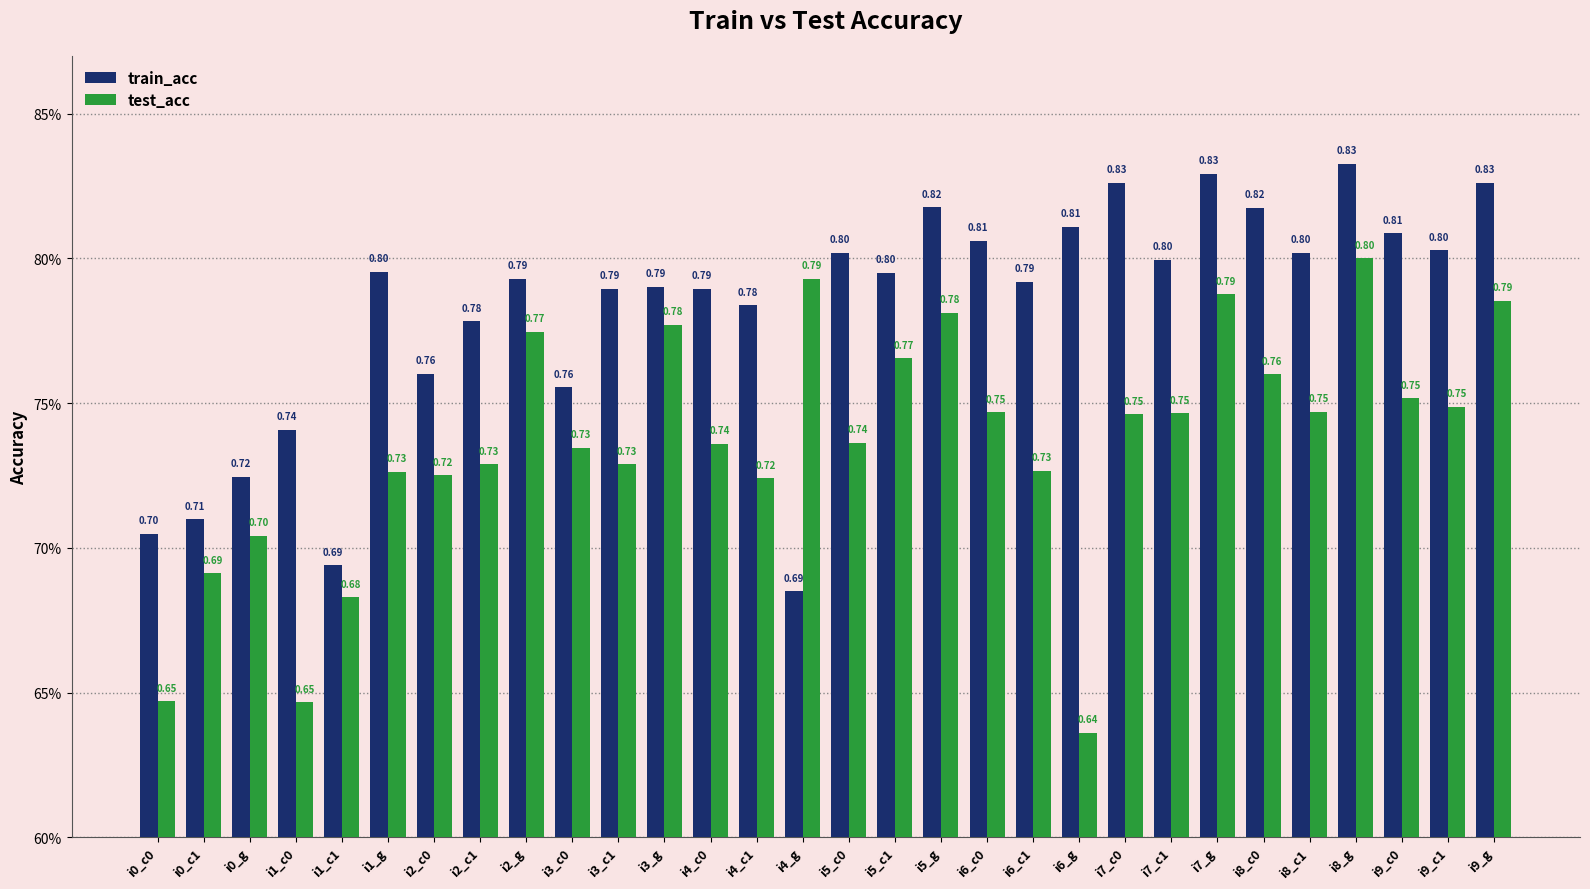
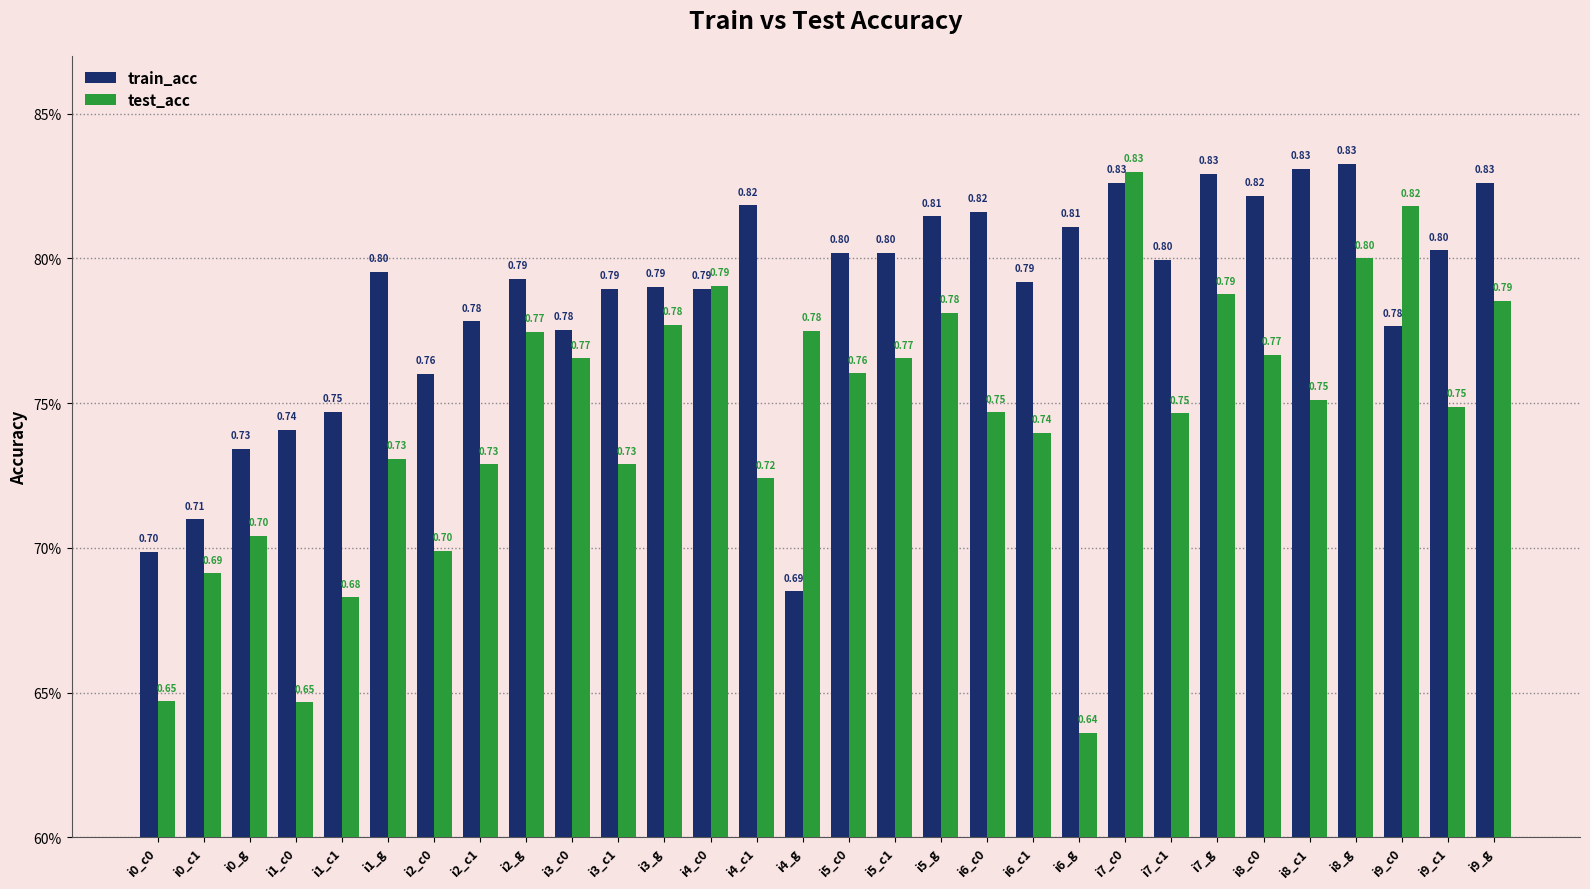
train_acc, i0_c0: 70.5% -> 69.9%
train_acc, i0_g: 0.72 -> 0.73
train_acc, i1_c1: 0.69 -> 0.75
test_acc, i1_g: 72.6% -> 73.1%
test_acc, i2_c0: 0.72 -> 0.70
train_acc, i3_c0: 0.76 -> 0.78
test_acc, i3_c0: 0.73 -> 0.77
test_acc, i4_c0: 0.74 -> 0.79
train_acc, i4_c1: 0.78 -> 0.82
test_acc, i4_g: 0.79 -> 0.78
test_acc, i5_c0: 0.74 -> 0.76
train_acc, i5_c1: 79.5% -> 80.2%
train_acc, i5_g: 0.82 -> 0.81
train_acc, i6_c0: 0.81 -> 0.82
test_acc, i6_c1: 0.73 -> 0.74
test_acc, i7_c0: 0.75 -> 0.83
train_acc, i8_c0: 81.7% -> 82.2%
test_acc, i8_c0: 0.76 -> 0.77
train_acc, i8_c1: 0.80 -> 0.83
test_acc, i8_c1: 74.7% -> 75.1%
train_acc, i9_c0: 0.81 -> 0.78
test_acc, i9_c0: 0.75 -> 0.82
